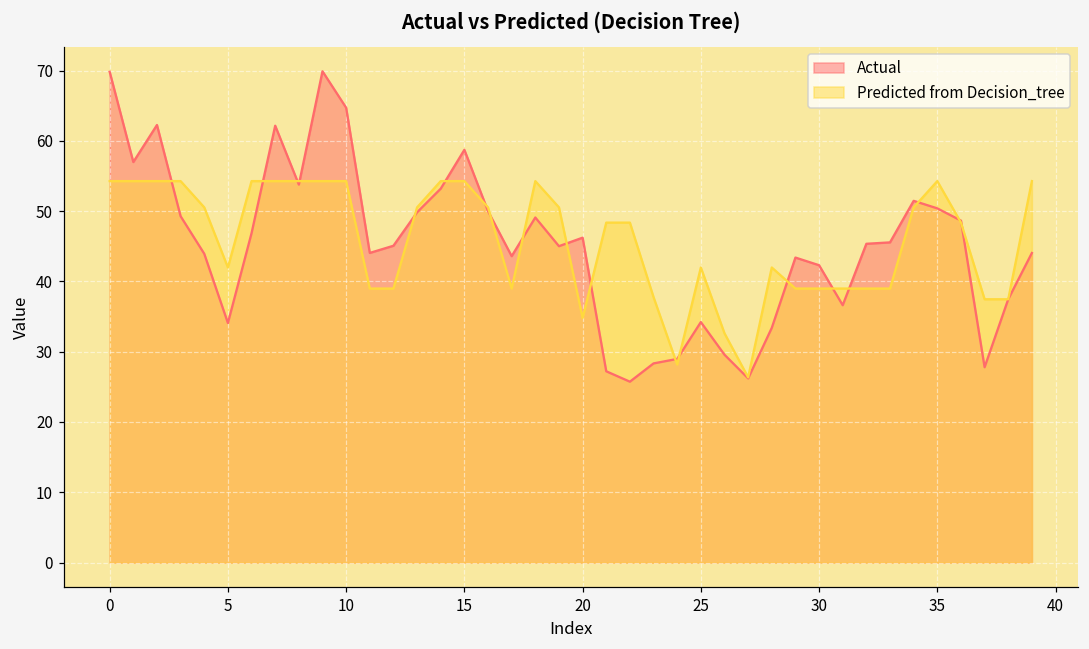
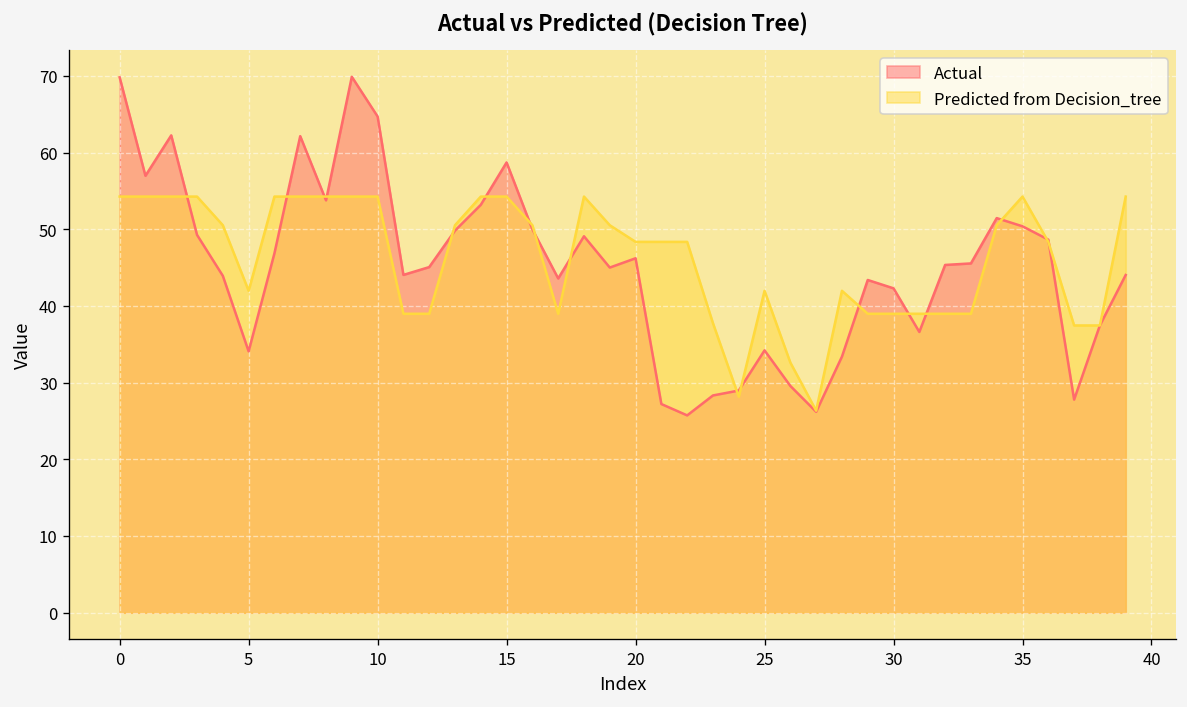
Predicted from Decision_tree, 20: 35 -> 48
